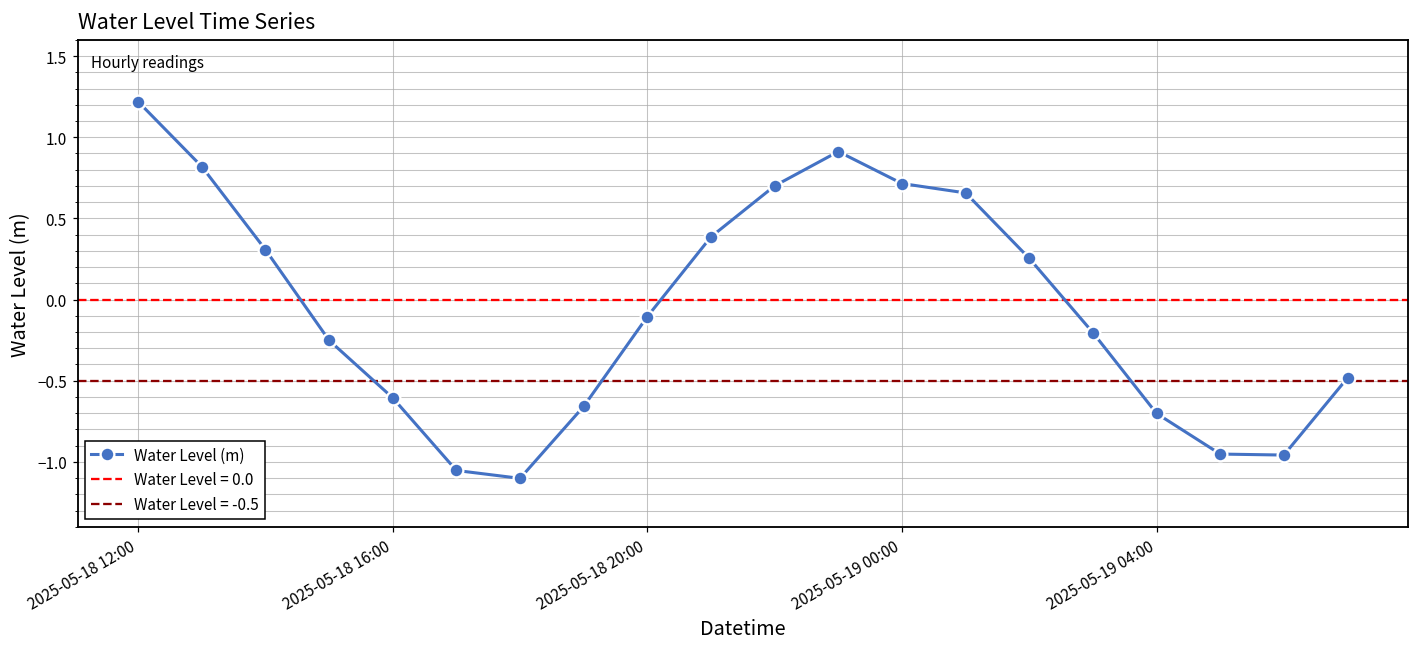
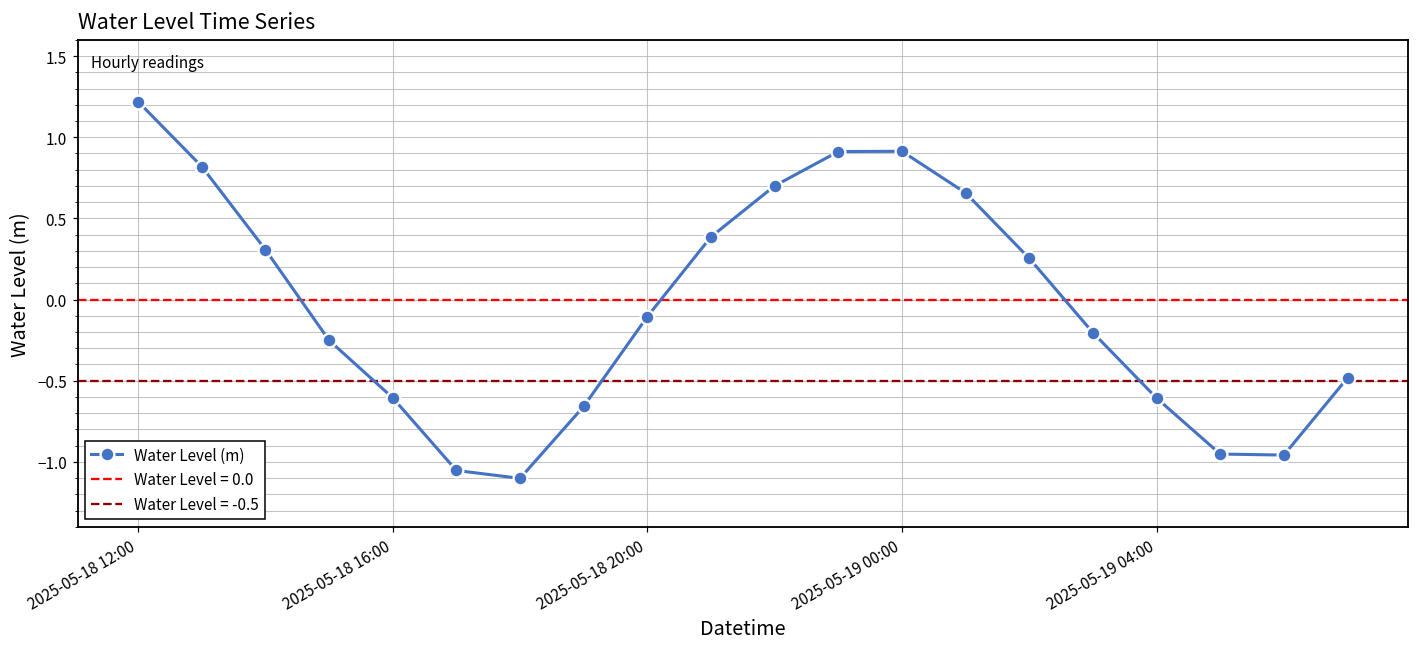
2025-05-19 00:00: 0.71 -> 0.91
2025-05-19 04:00: -0.70 -> -0.61
